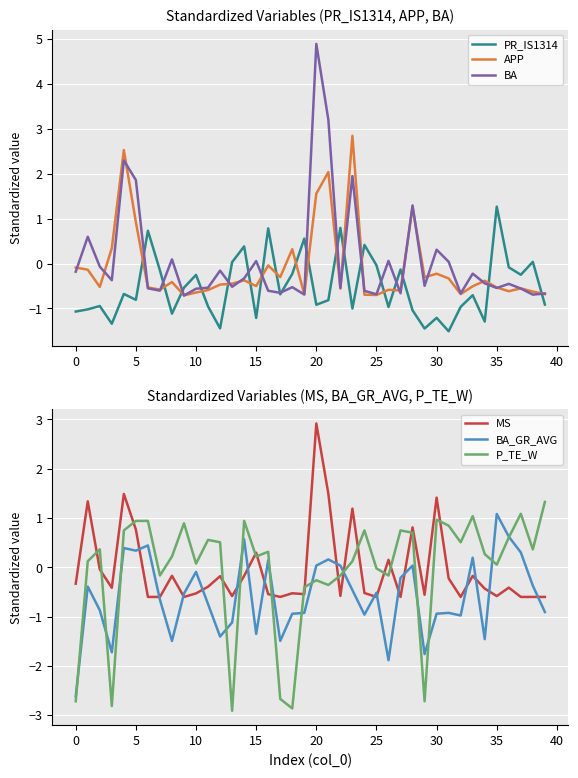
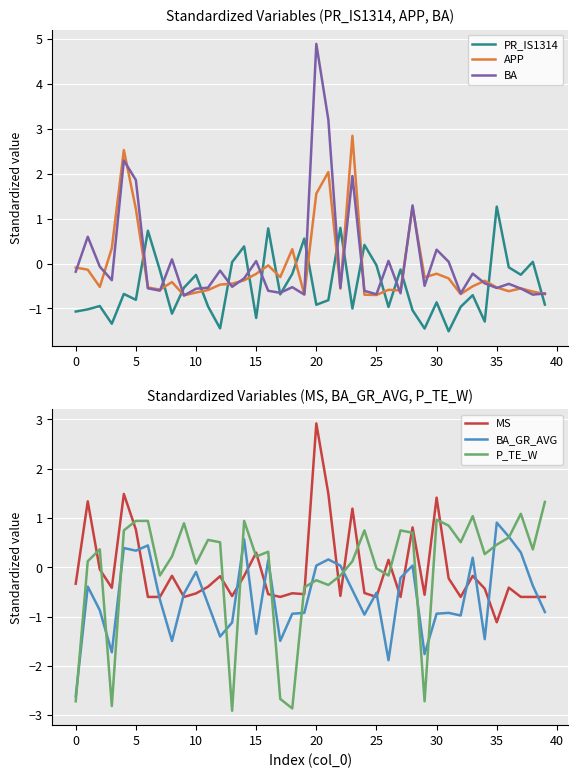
Standardized Variables (PR_IS1314, APP, BA), APP, 5: 0.9 -> 1.2
Standardized Variables (PR_IS1314, APP, BA), APP, 15: -0.5 -> -0.2
Standardized Variables (PR_IS1314, APP, BA), PR_IS1314, 30: -1.2 -> -0.9
Standardized Variables (MS, BA_GR_AVG, P_TE_W), MS, 35: -0.6 -> -1.1
Standardized Variables (MS, BA_GR_AVG, P_TE_W), BA_GR_AVG, 35: 1.1 -> 0.9
Standardized Variables (MS, BA_GR_AVG, P_TE_W), P_TE_W, 35: 0.1 -> 0.5
